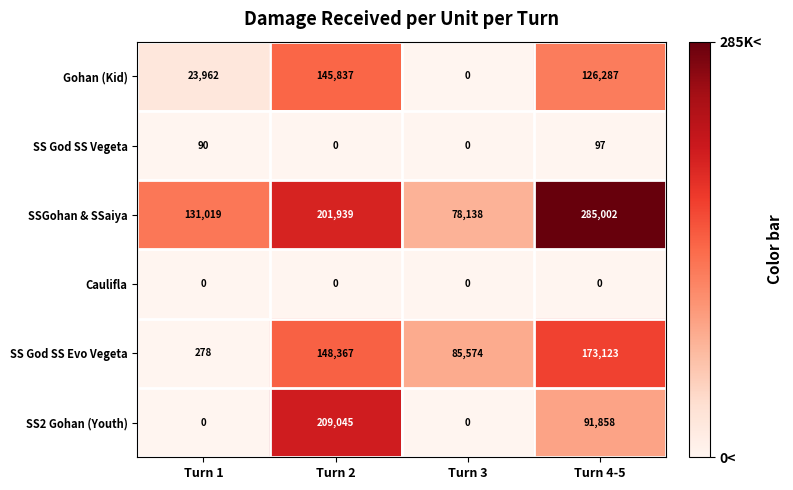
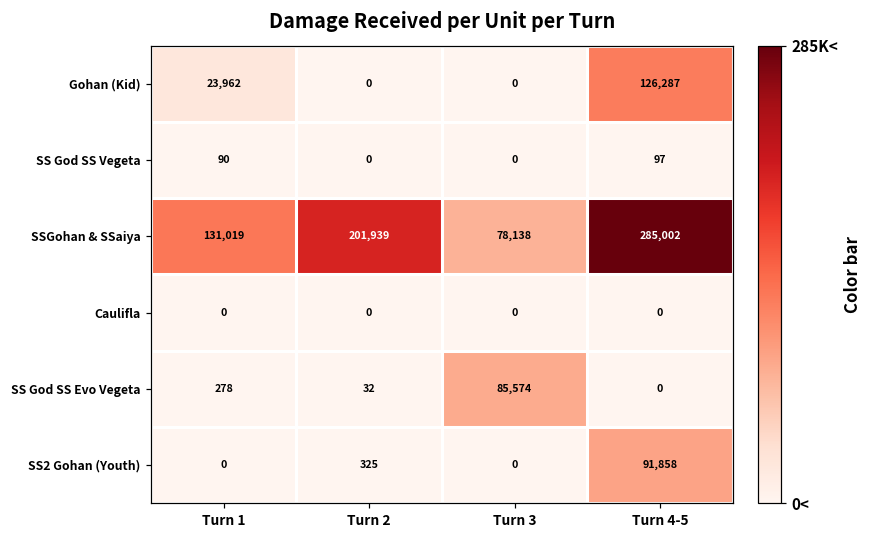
Gohan (Kid), Turn 2: 145,837 -> 0
SS God SS Evo Vegeta, Turn 2: 148,367 -> 32
SS God SS Evo Vegeta, Turn 4-5: 173,123 -> 0
SS2 Gohan (Youth), Turn 2: 209,045 -> 325
